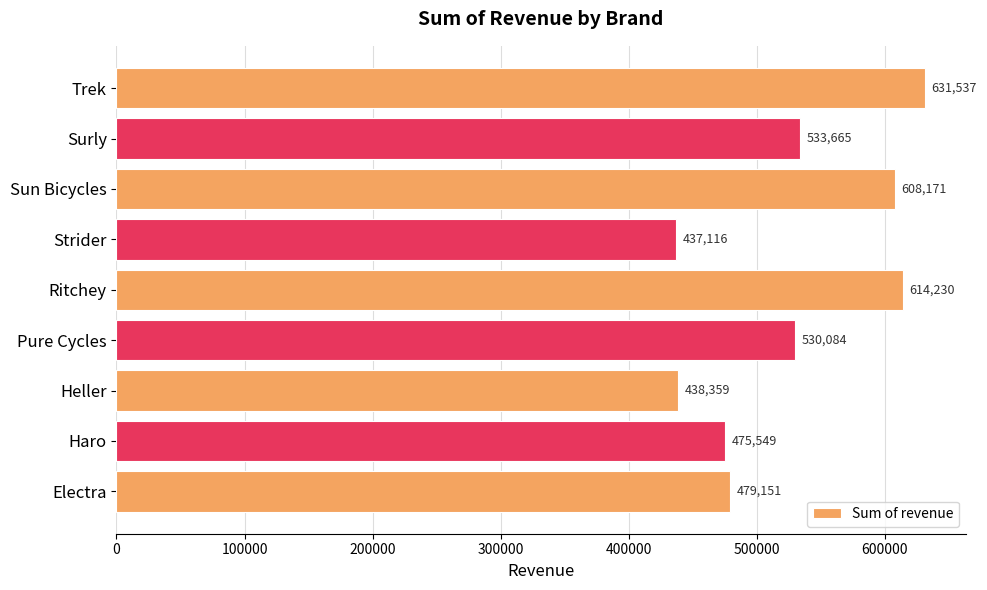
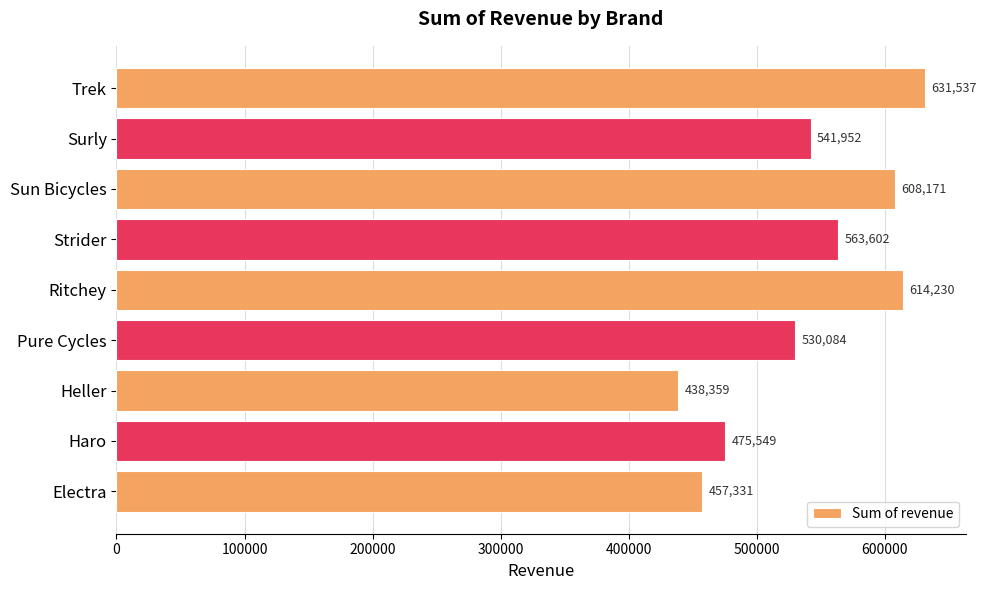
Surly: 533,665 -> 541,952
Strider: 437,116 -> 563,602
Electra: 479,151 -> 457,331
